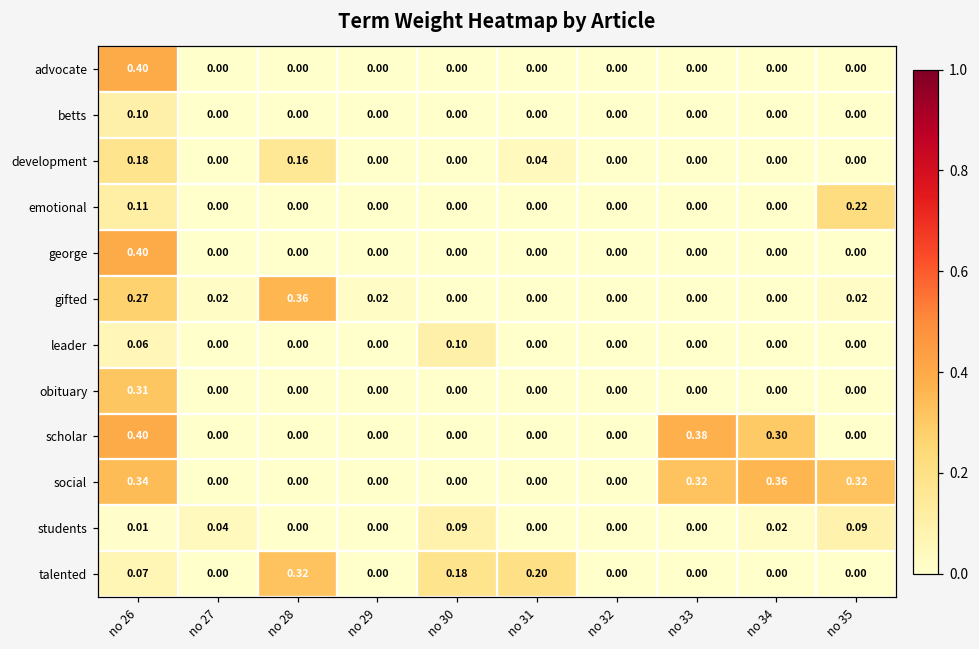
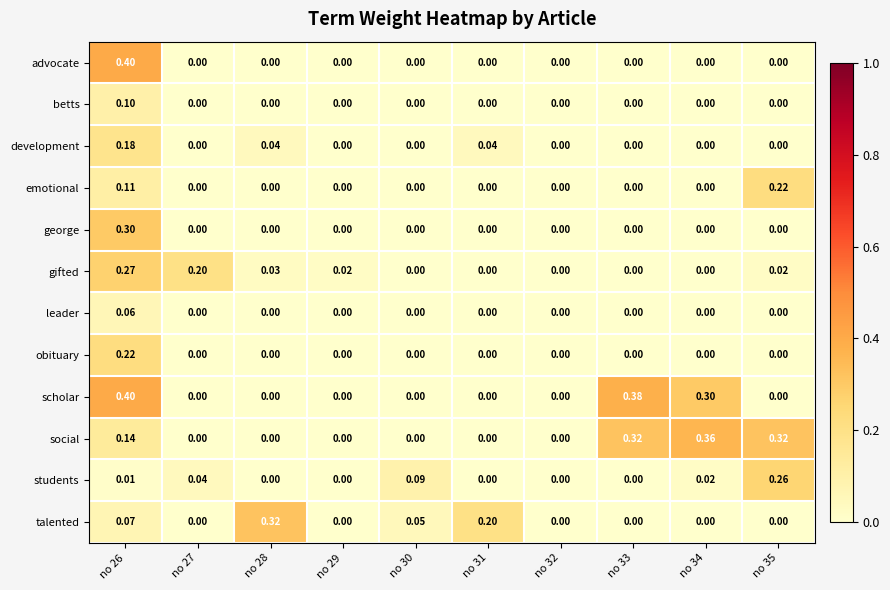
development, no 28: 0.16 -> 0.04
george, no 26: 0.40 -> 0.30
gifted, no 27: 0.02 -> 0.20
gifted, no 28: 0.36 -> 0.03
leader, no 30: 0.10 -> 0.00
obituary, no 26: 0.31 -> 0.22
social, no 26: 0.34 -> 0.14
students, no 35: 0.09 -> 0.26
talented, no 30: 0.18 -> 0.05
